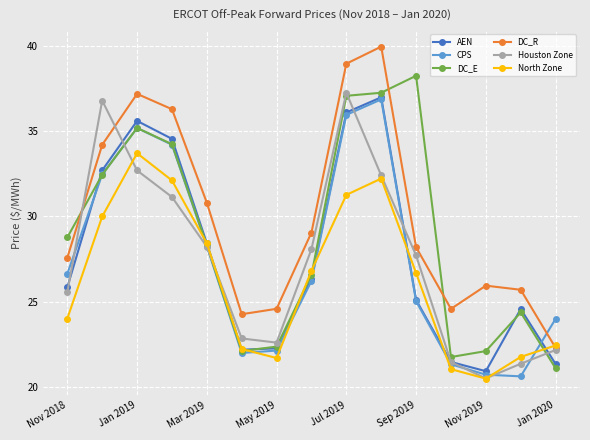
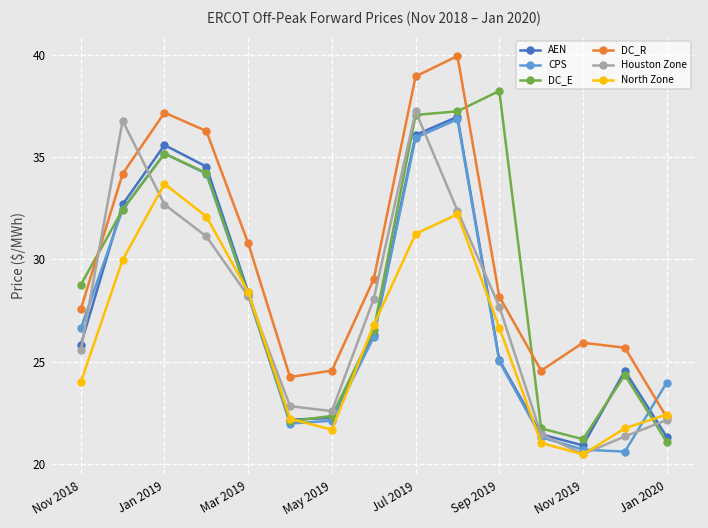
DC_E, Nov 2019: 22.1 -> 21.2
